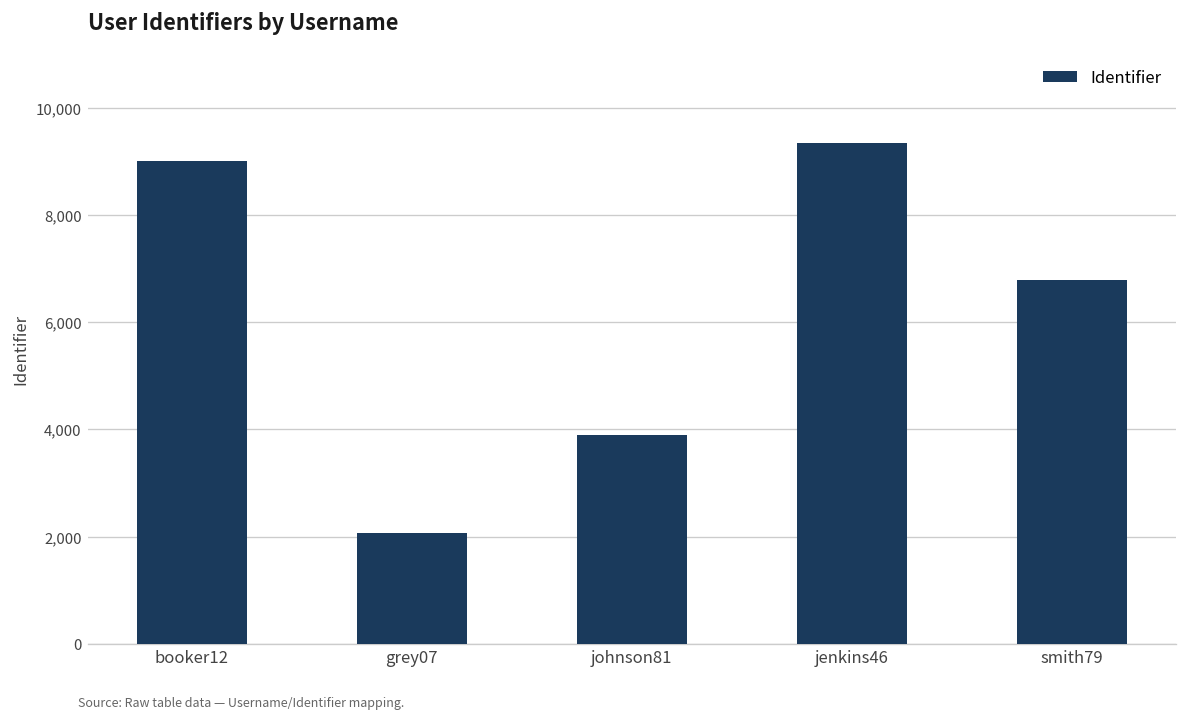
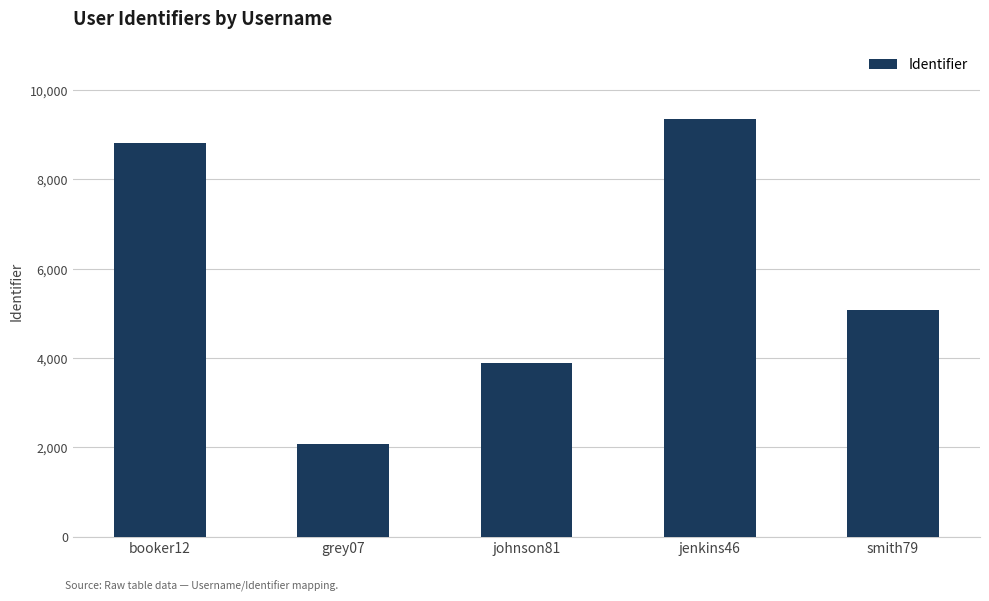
booker12: 9,000 -> 8,800
smith79: 6,800 -> 5,100
